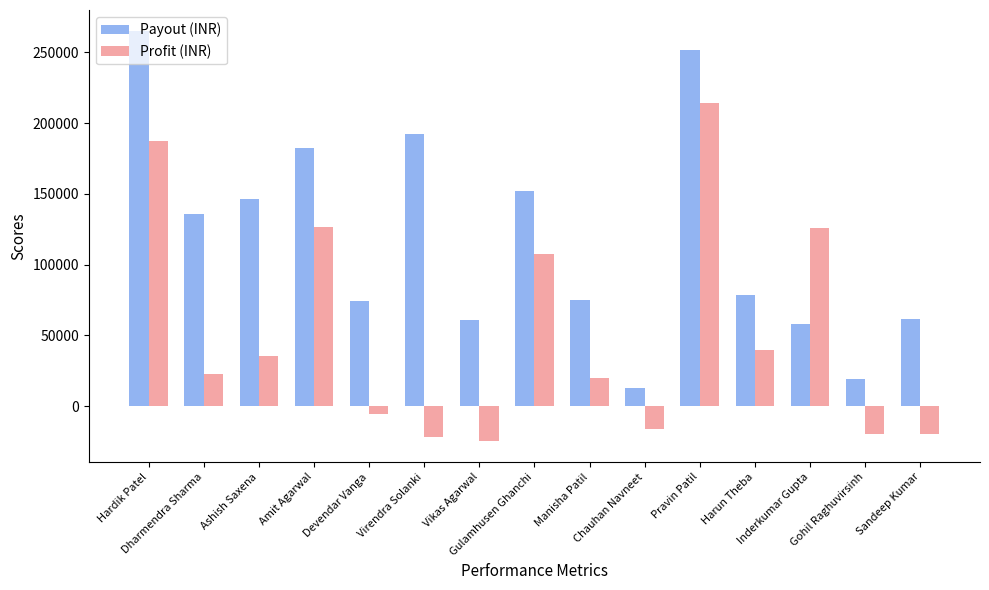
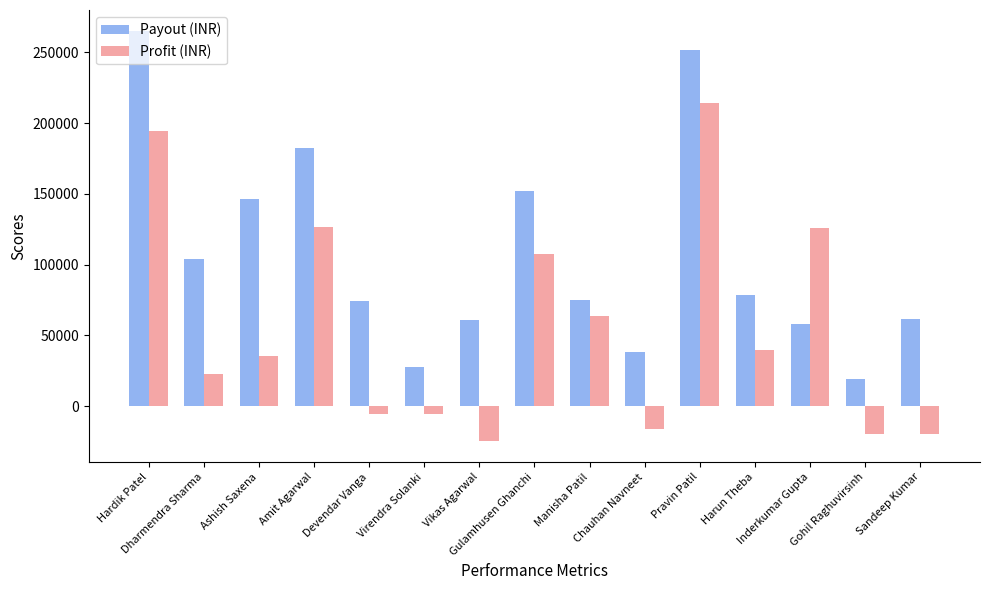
Profit (INR), Hardik Patel: 188000 -> 195000
Payout (INR), Dharmendra Sharma: 136000 -> 104000
Payout (INR), Virendra Solanki: 192000 -> 27000
Profit (INR), Virendra Solanki: -21000 -> -6000
Profit (INR), Manisha Patil: 20000 -> 64000
Payout (INR), Chauhan Navneet: 13000 -> 38000
